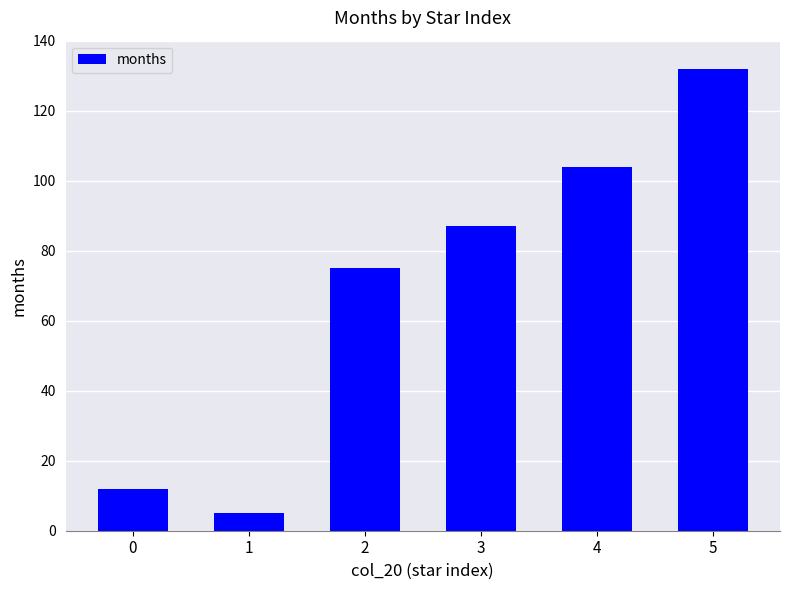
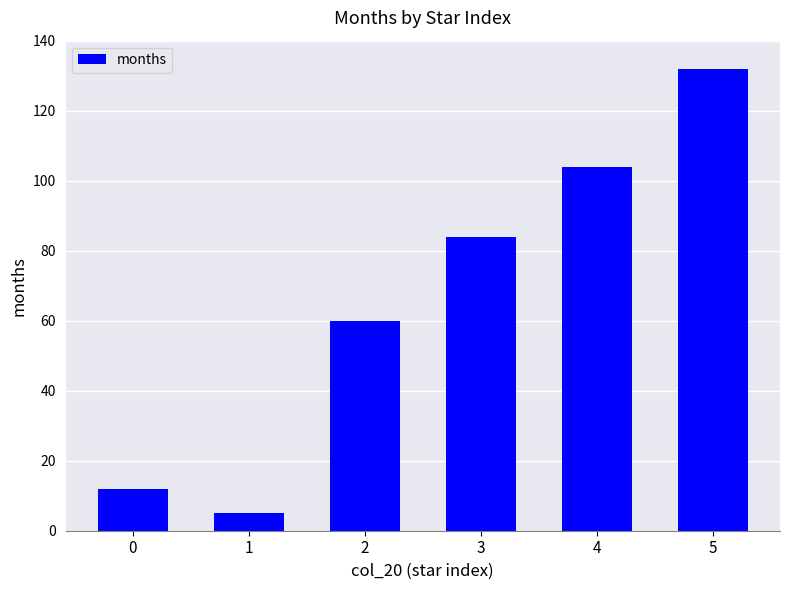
2: 75 -> 60
3: 87 -> 84
